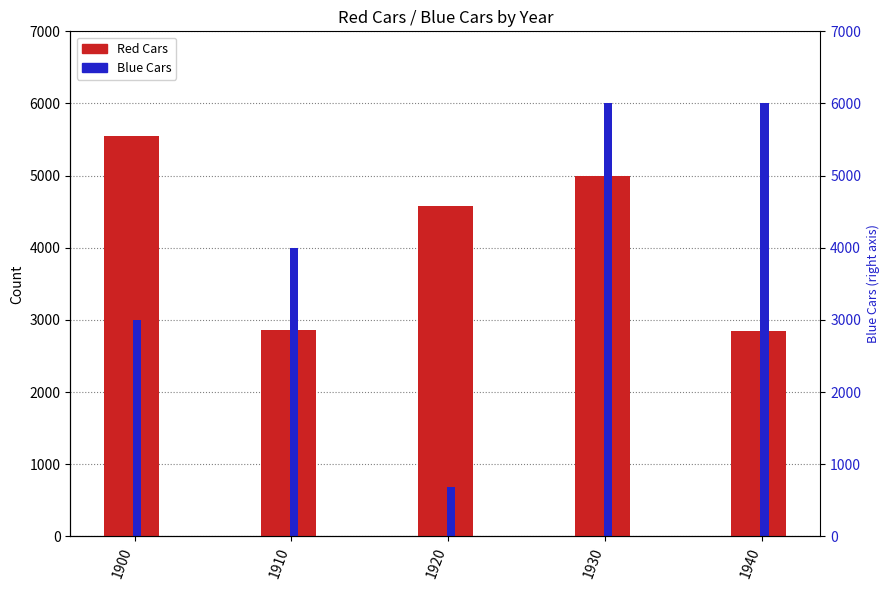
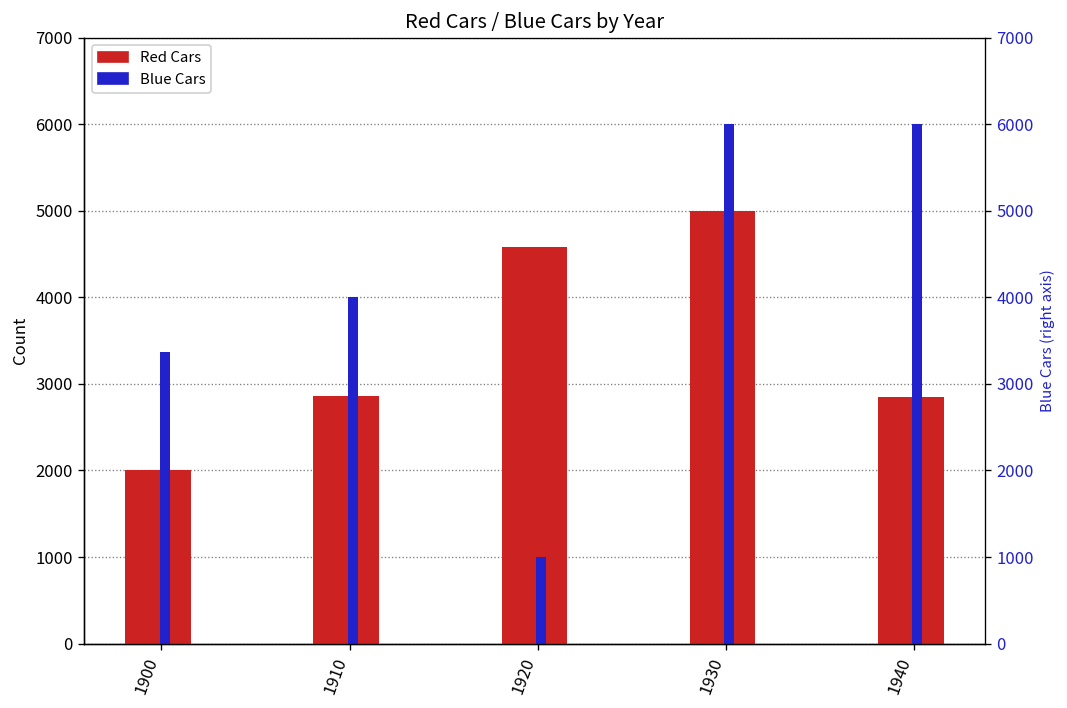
Red Cars, 1900: 5500 -> 2000
Blue Cars, 1900: 3000 -> 3400
Blue Cars, 1920: 700 -> 1000
